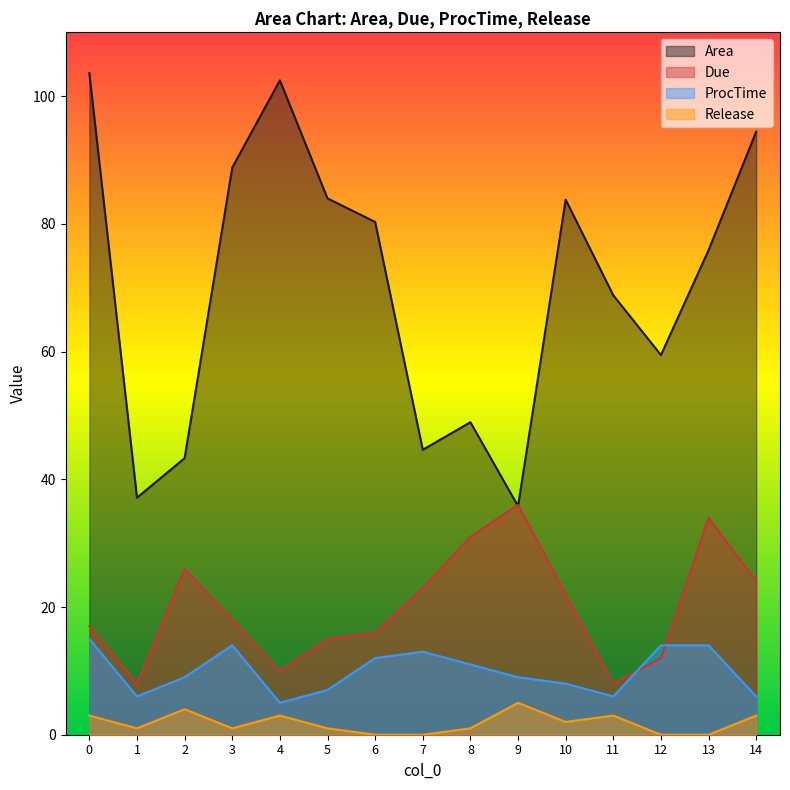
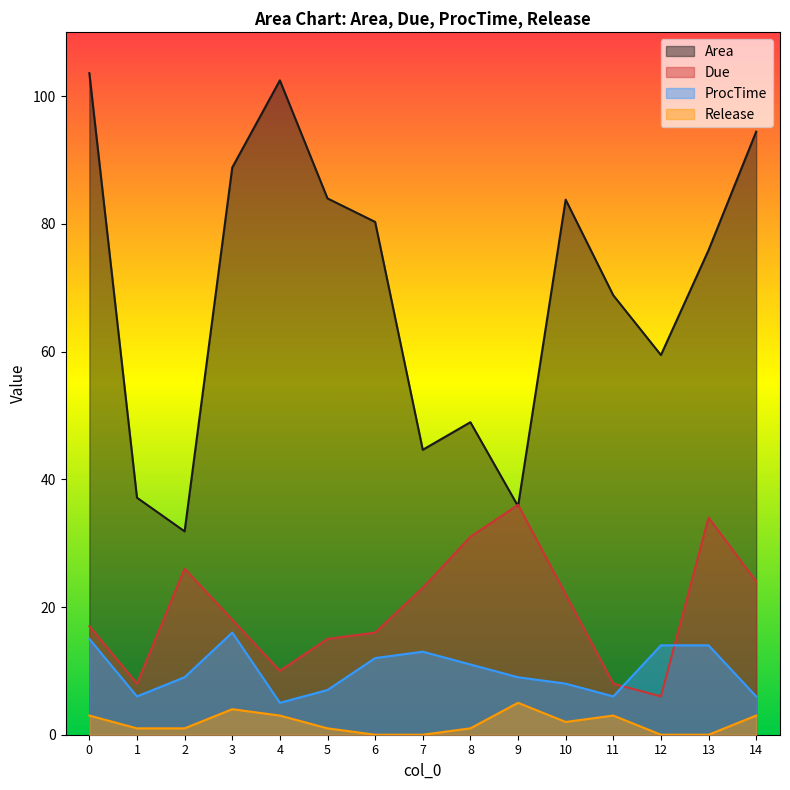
Area, 2: 43 -> 32
Release, 2: 4 -> 1
ProcTime, 3: 14 -> 16
Release, 3: 1 -> 4
Due, 12: 12 -> 6
